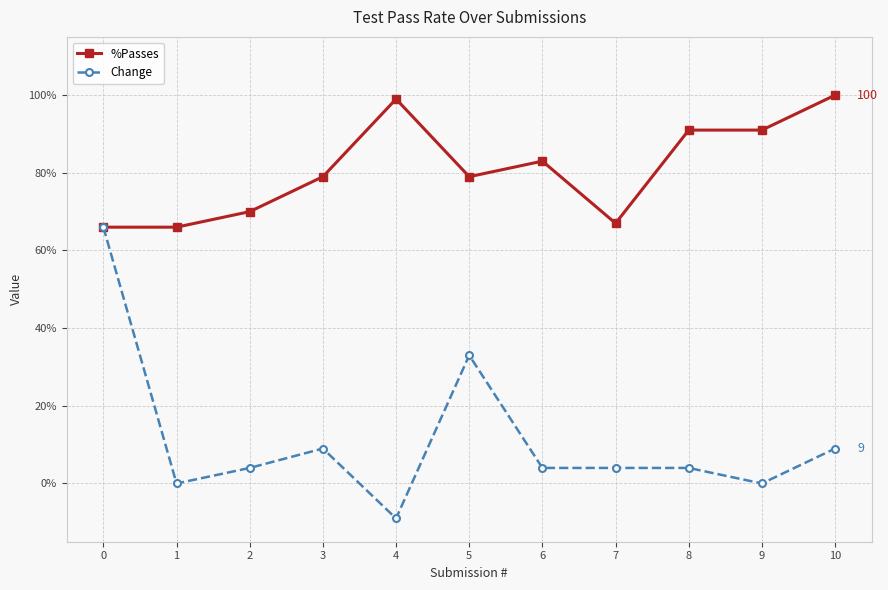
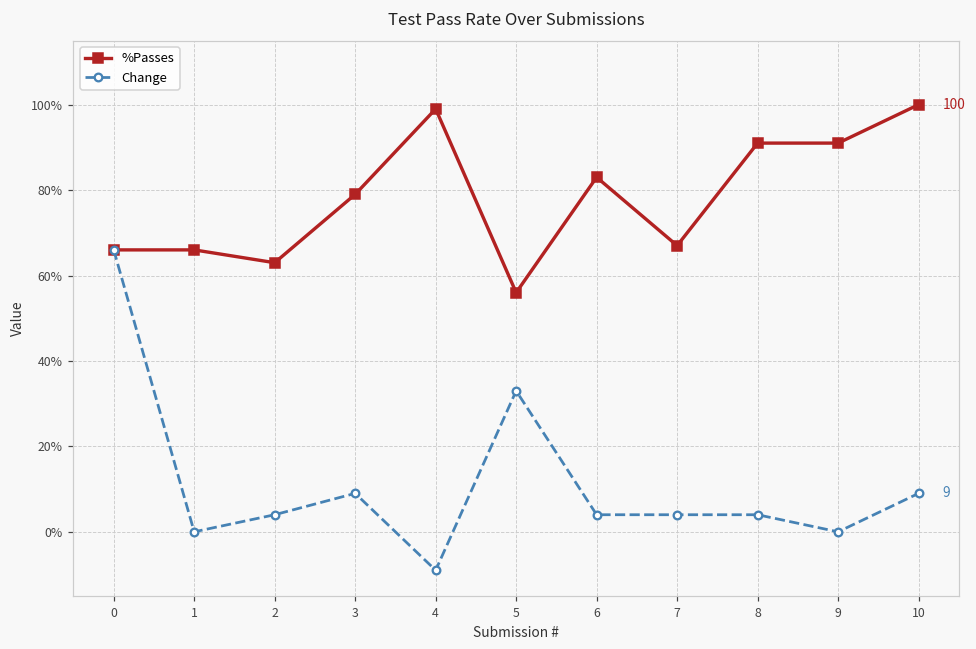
%Passes, 2: 70% -> 63%
%Passes, 5: 79% -> 56%
